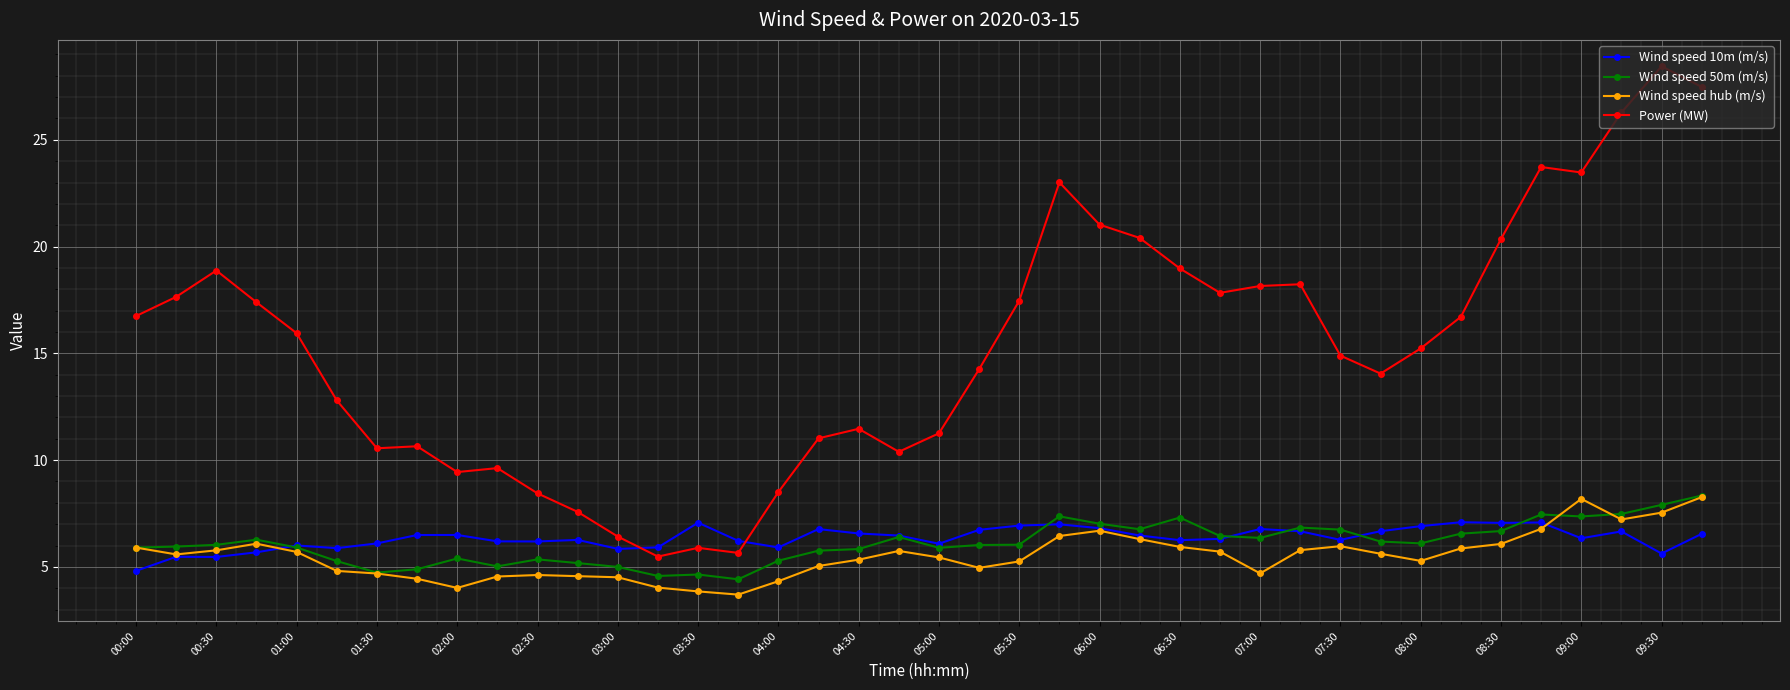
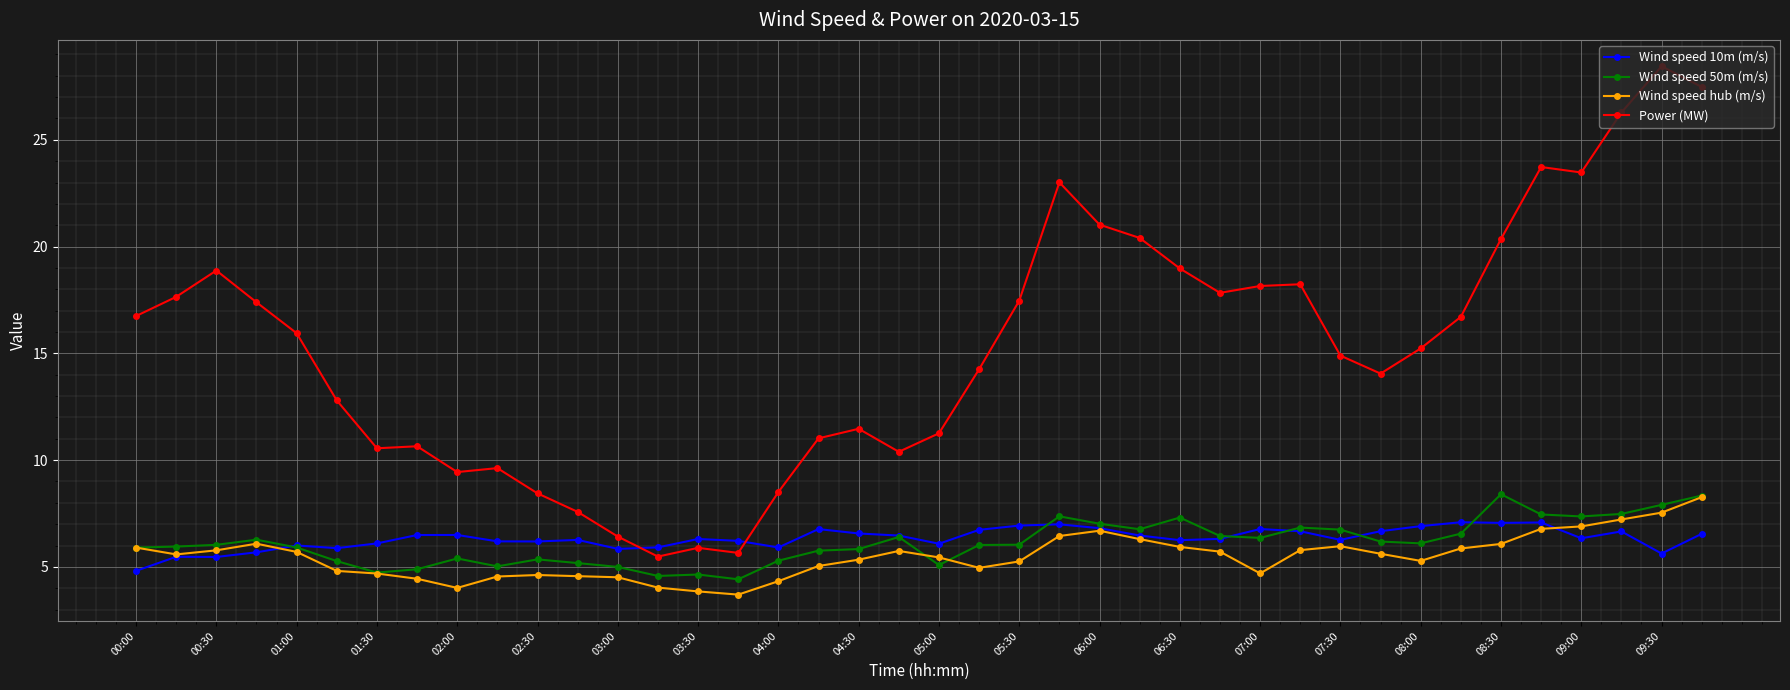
Wind speed 10m (m/s), 03:30: 7.1 -> 6.3
Wind speed 50m (m/s), 05:00: 5.9 -> 5.1
Wind speed 50m (m/s), 08:30: 6.7 -> 8.4
Wind speed hub (m/s), 09:00: 8.2 -> 6.9
